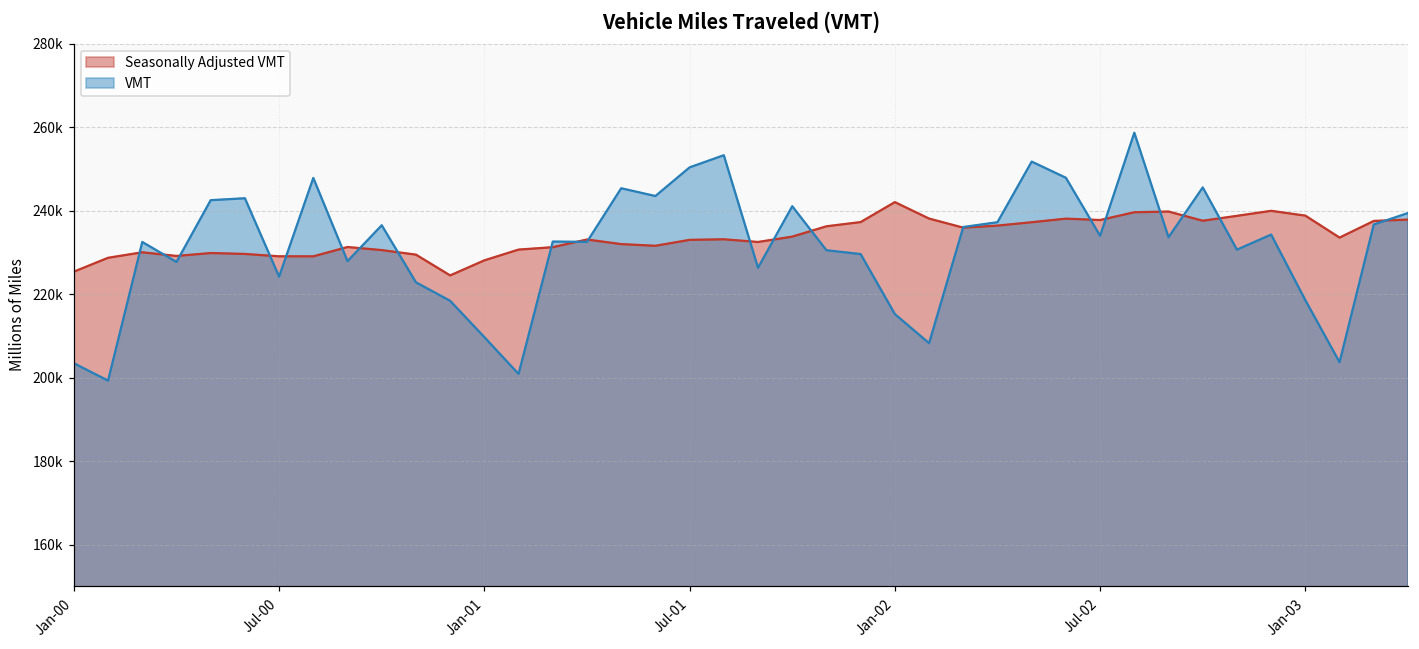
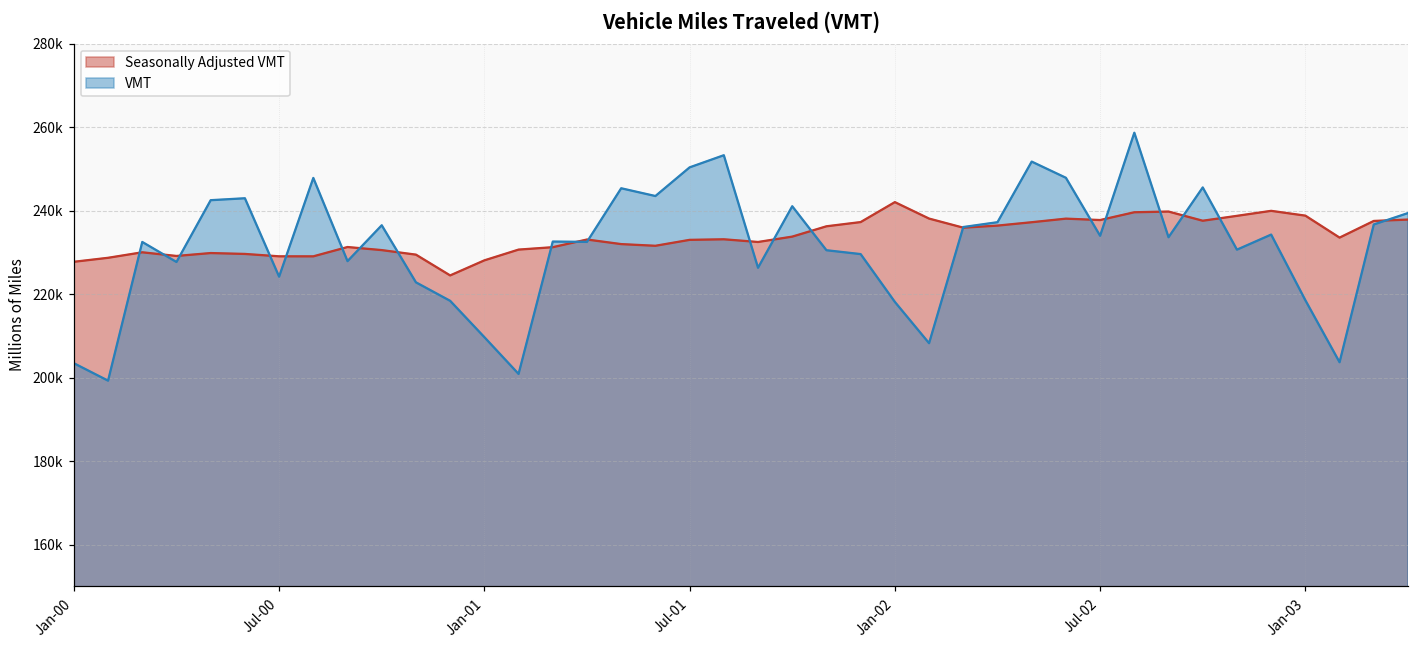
Seasonally Adjusted VMT, Jan-00: 225000 -> 228000
VMT, Jan-02: 215000 -> 218000
